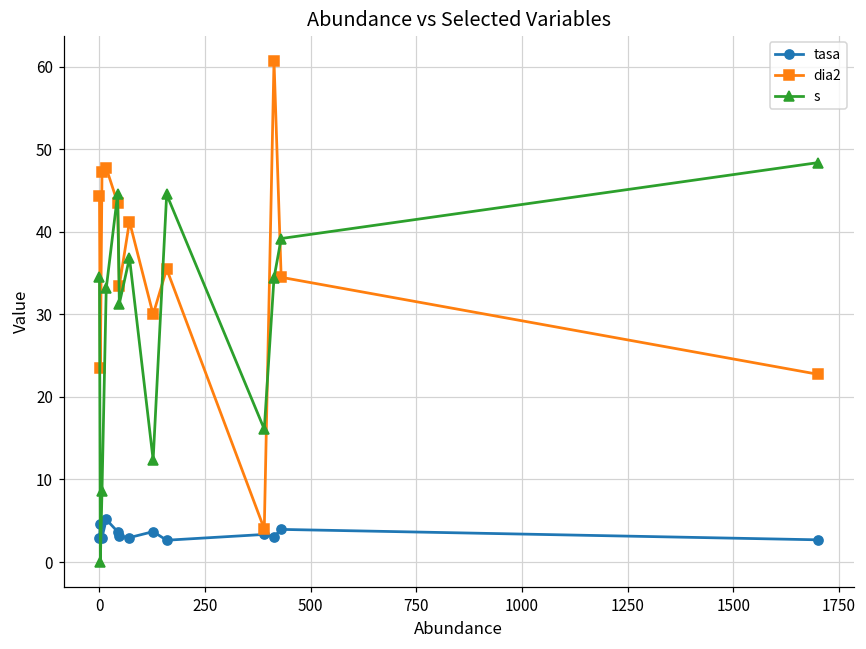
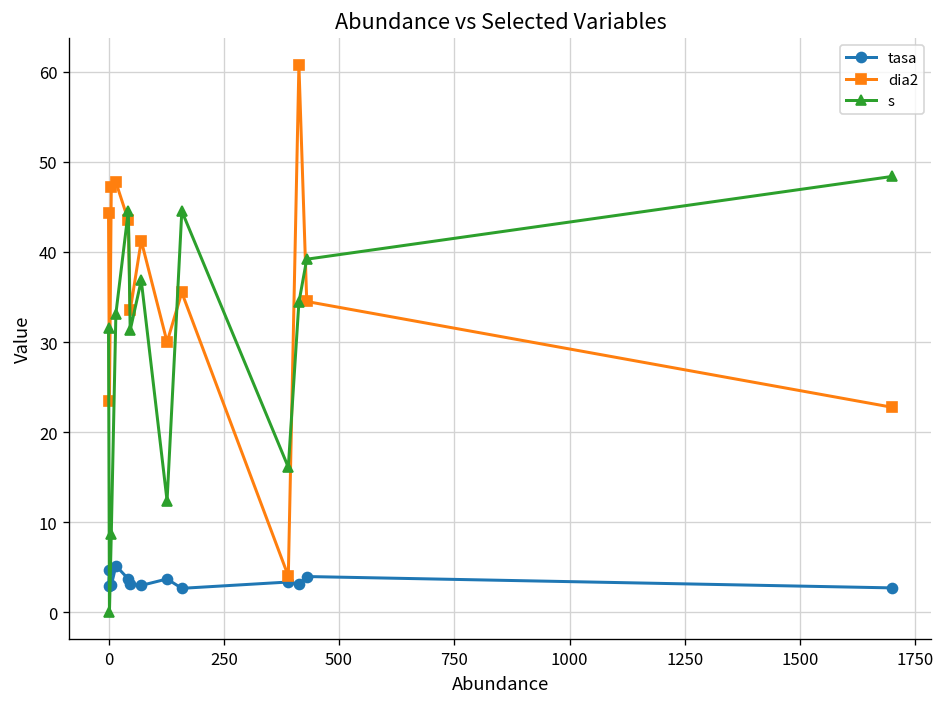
s, 0: 34 -> 32
